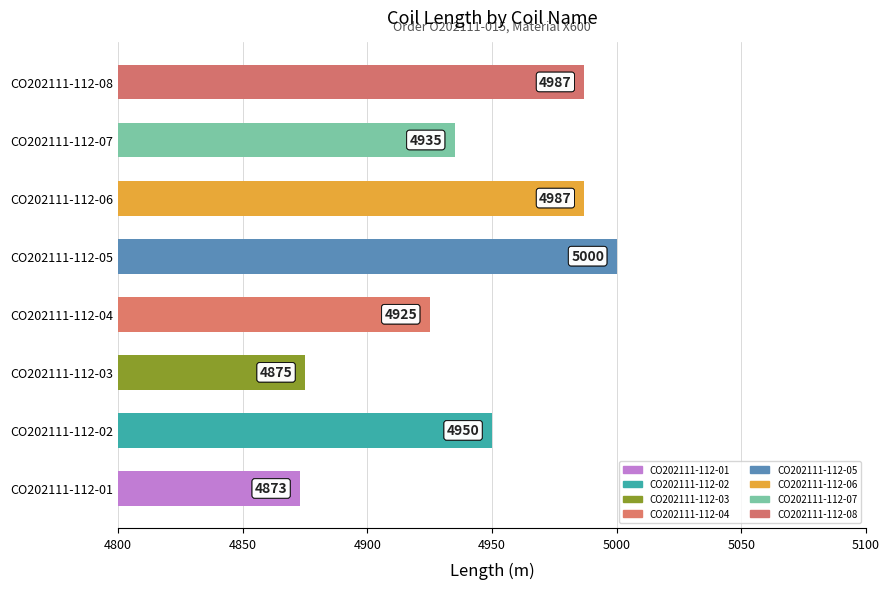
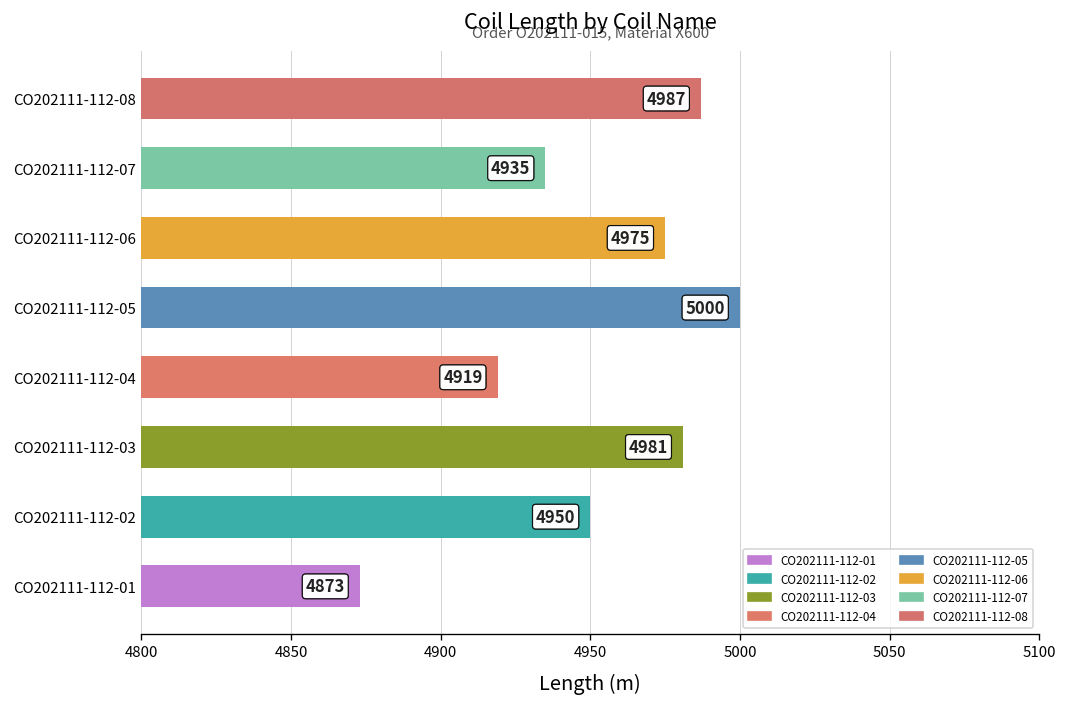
CO202111-112-06: 4987 -> 4975
CO202111-112-04: 4925 -> 4919
CO202111-112-03: 4875 -> 4981
